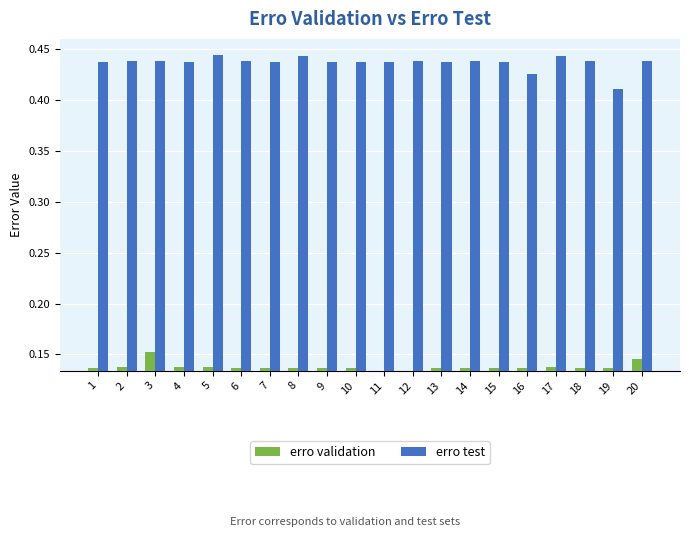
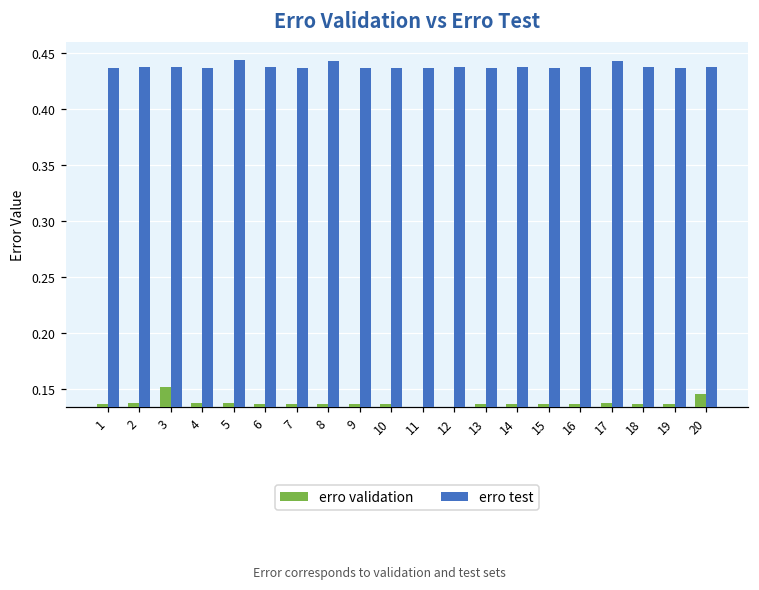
erro test, 16: 0.426 -> 0.438
erro test, 19: 0.411 -> 0.437
